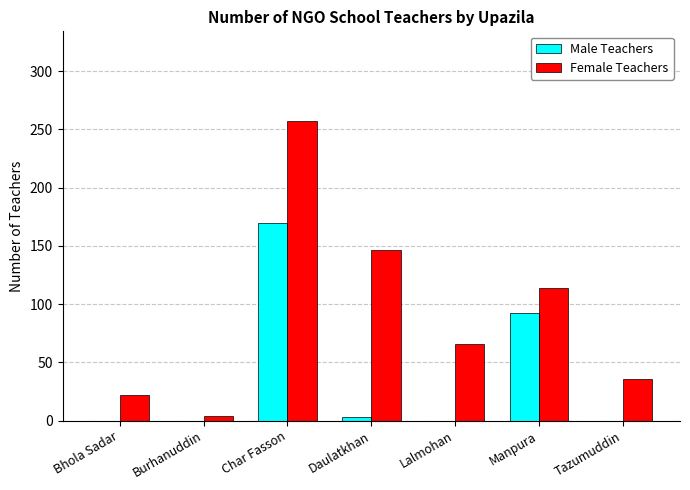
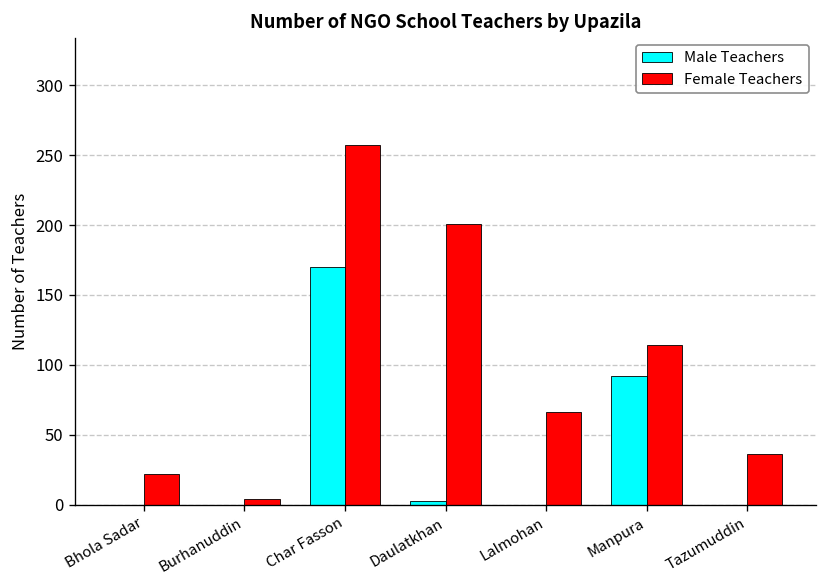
Female Teachers, Daulatkhan: 146 -> 201
